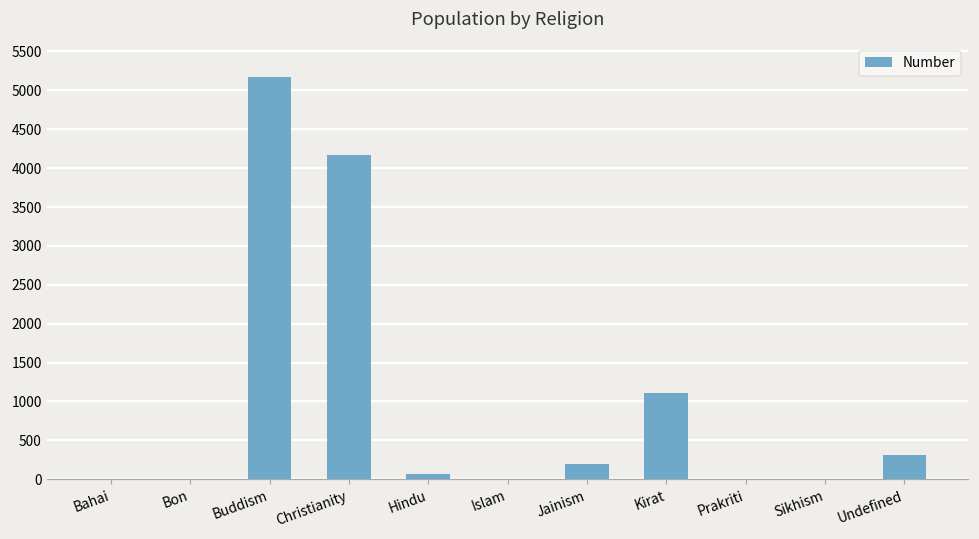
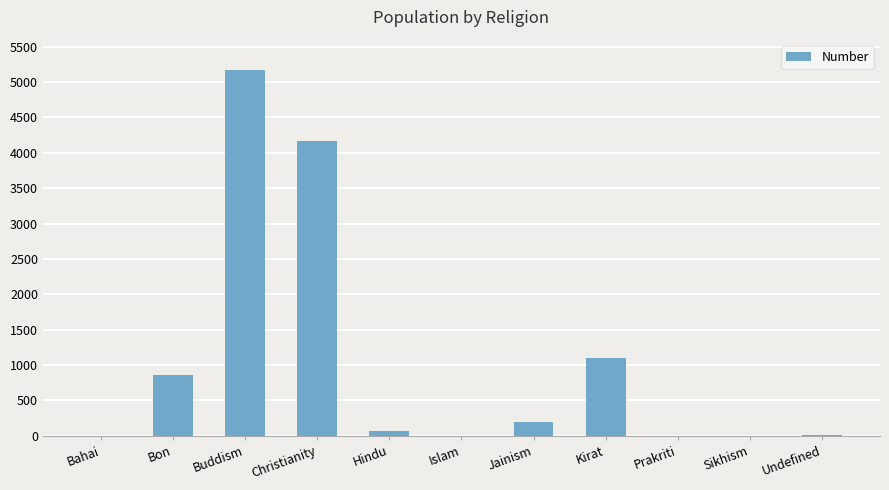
Bon: 0 -> 900
Undefined: 300 -> 0
